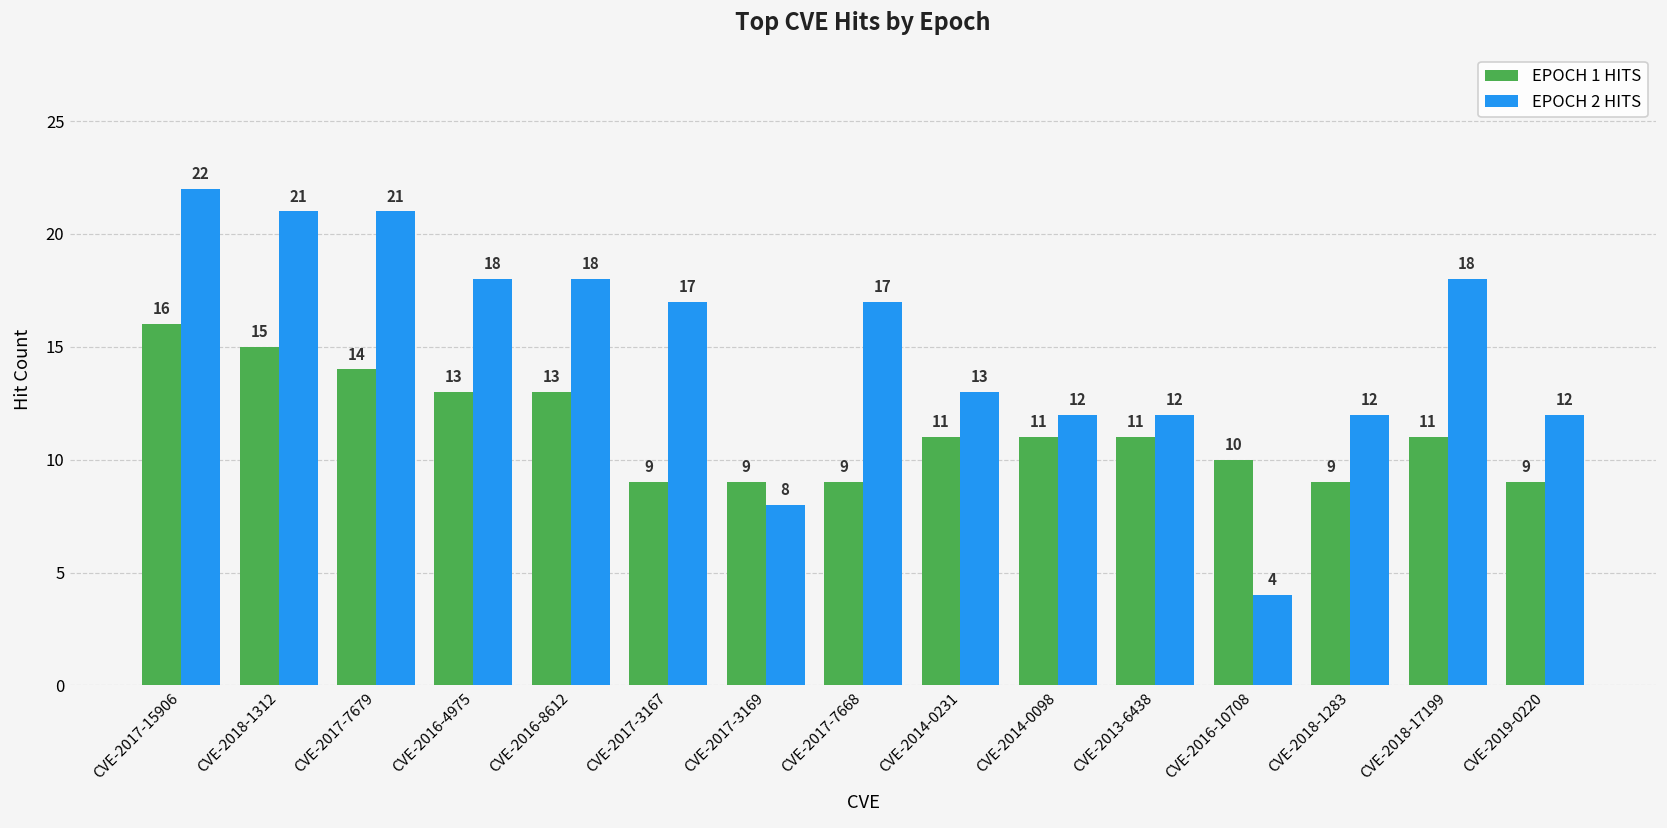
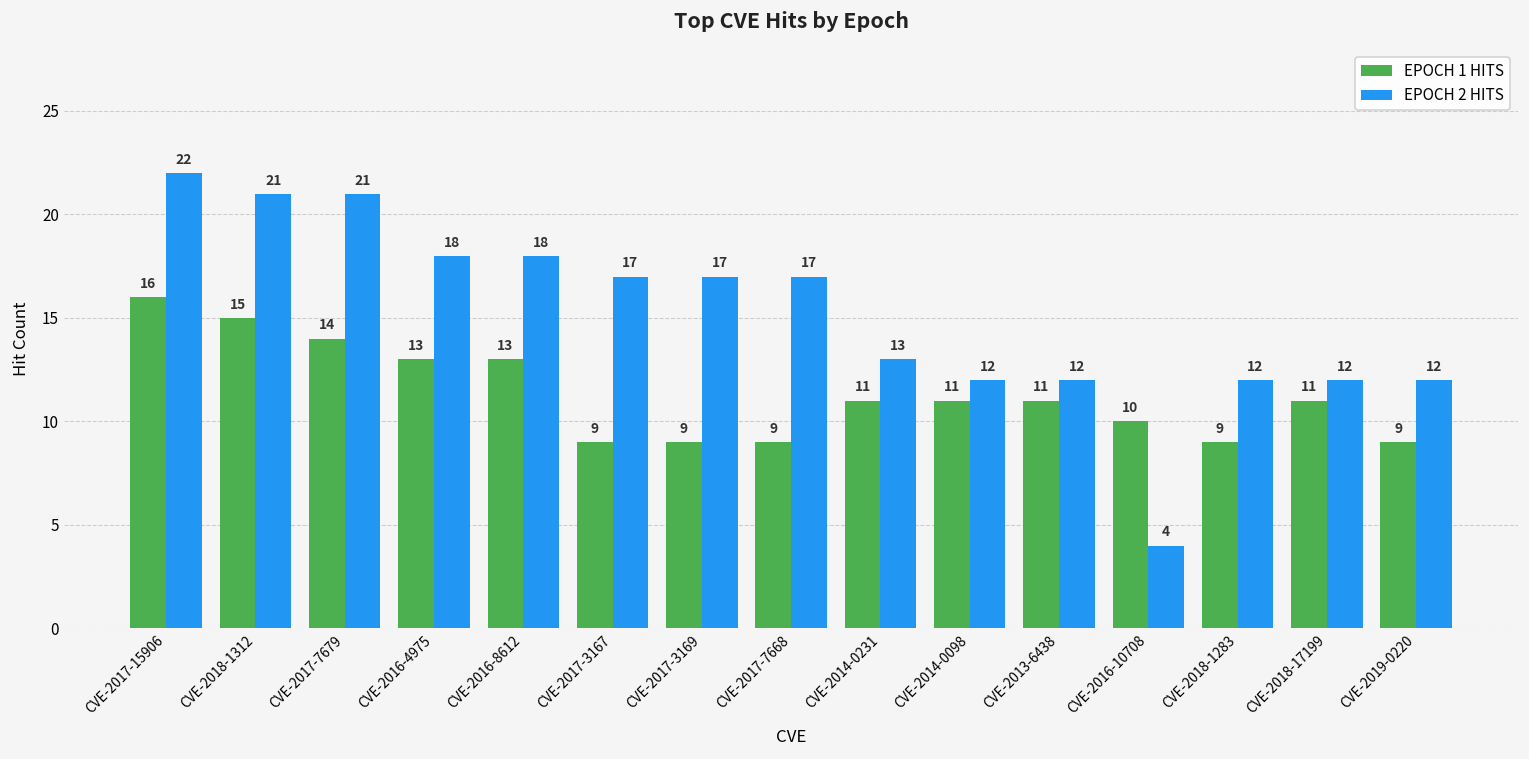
EPOCH 2 HITS, CVE-2017-3169: 8 -> 17
EPOCH 2 HITS, CVE-2018-17199: 18 -> 12
